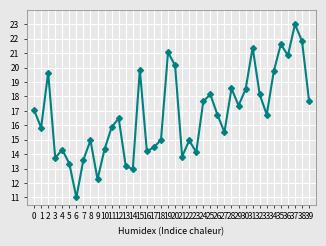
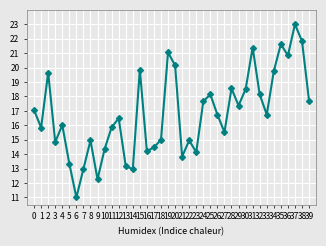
3: 13.7 -> 14.8
4: 14.3 -> 16.0
7: 13.6 -> 13.0
